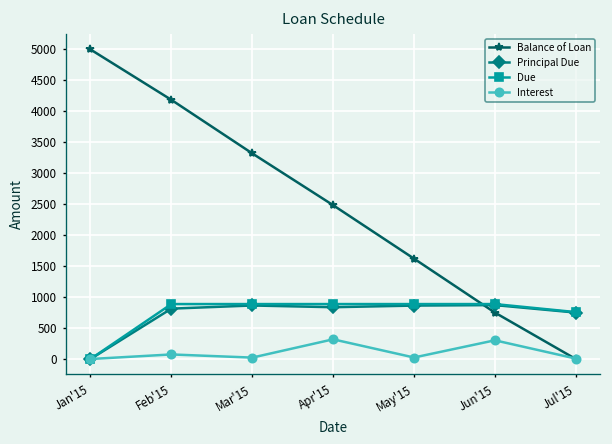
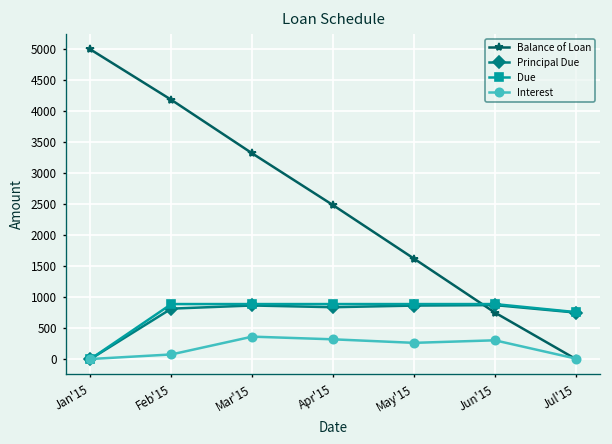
Interest, Mar'15: 0 -> 400
Interest, May'15: 0 -> 300
